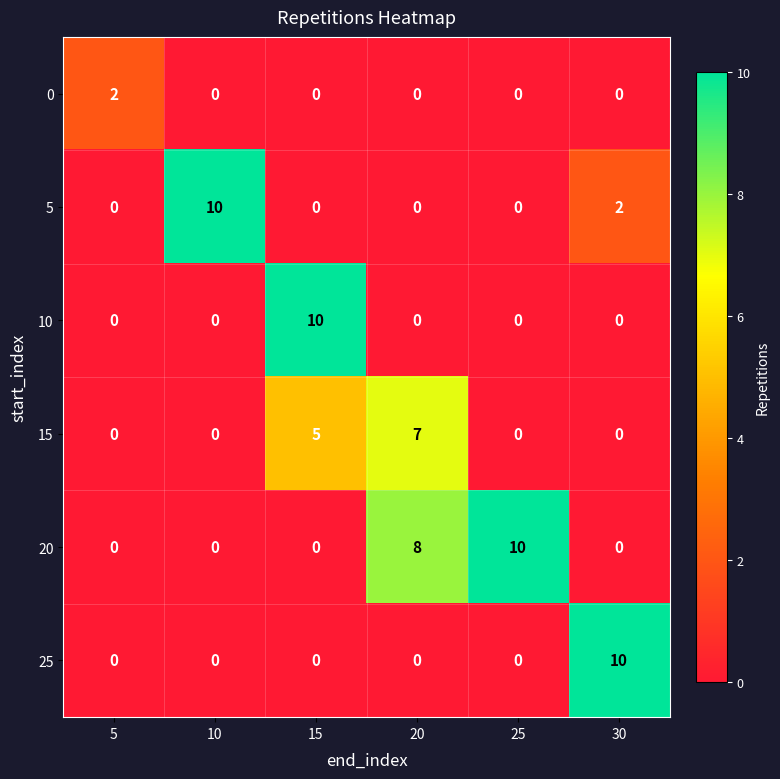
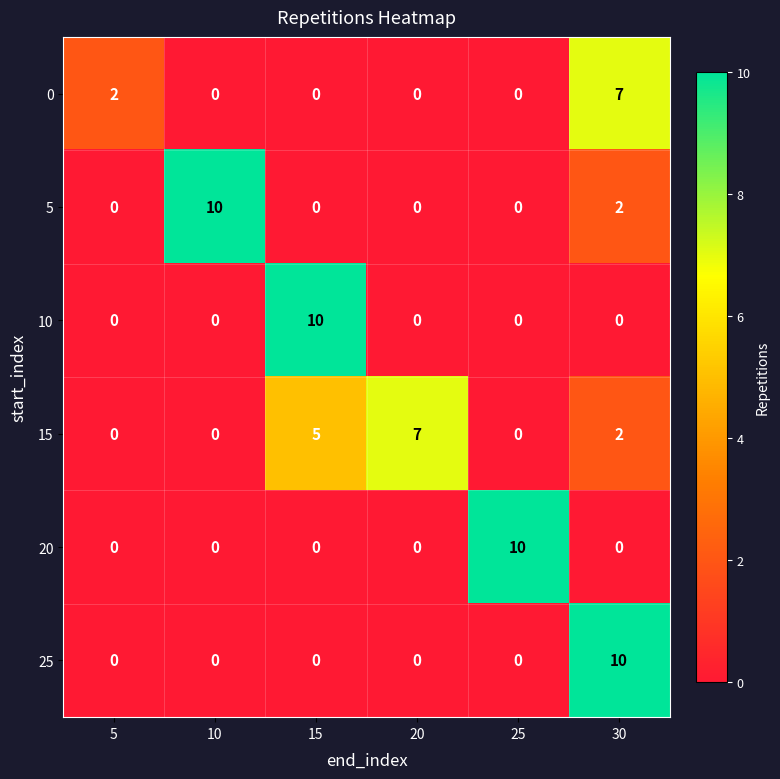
0, 30: 0 -> 7
15, 30: 0 -> 2
20, 20: 8 -> 0
